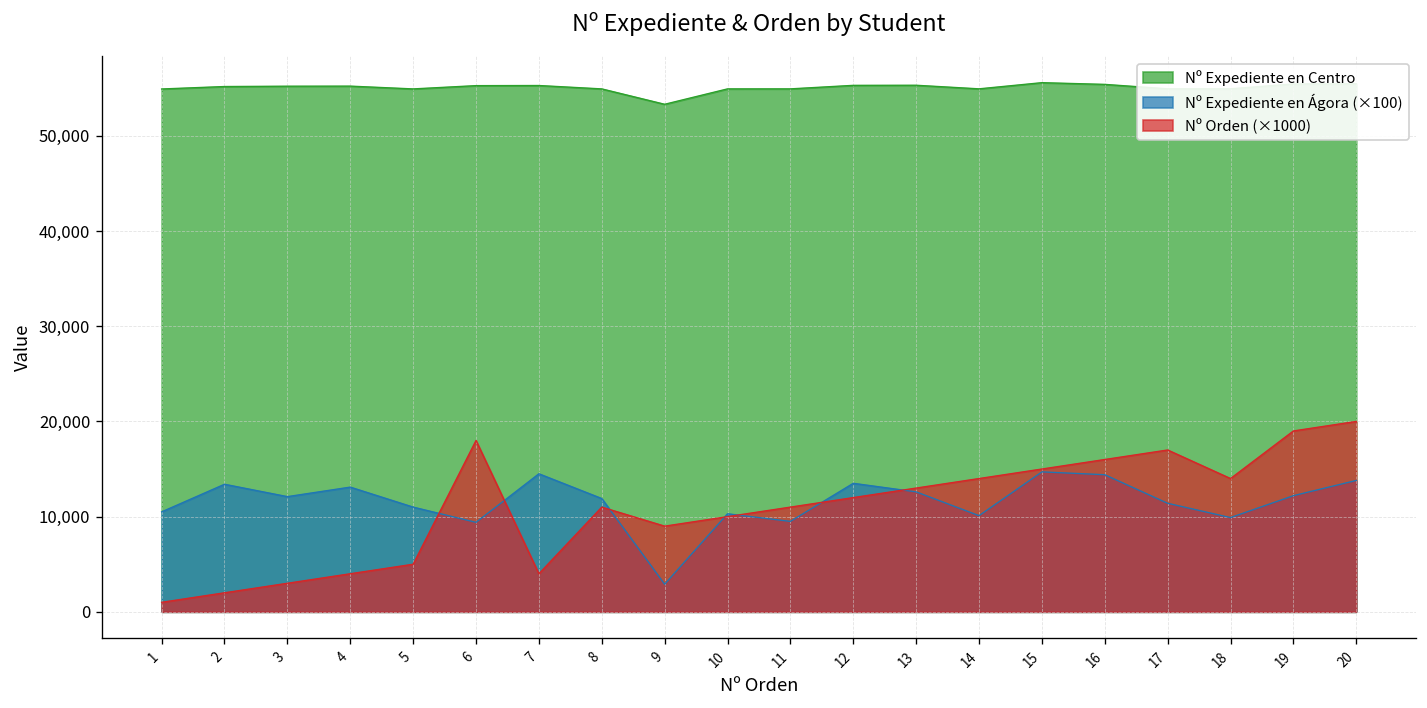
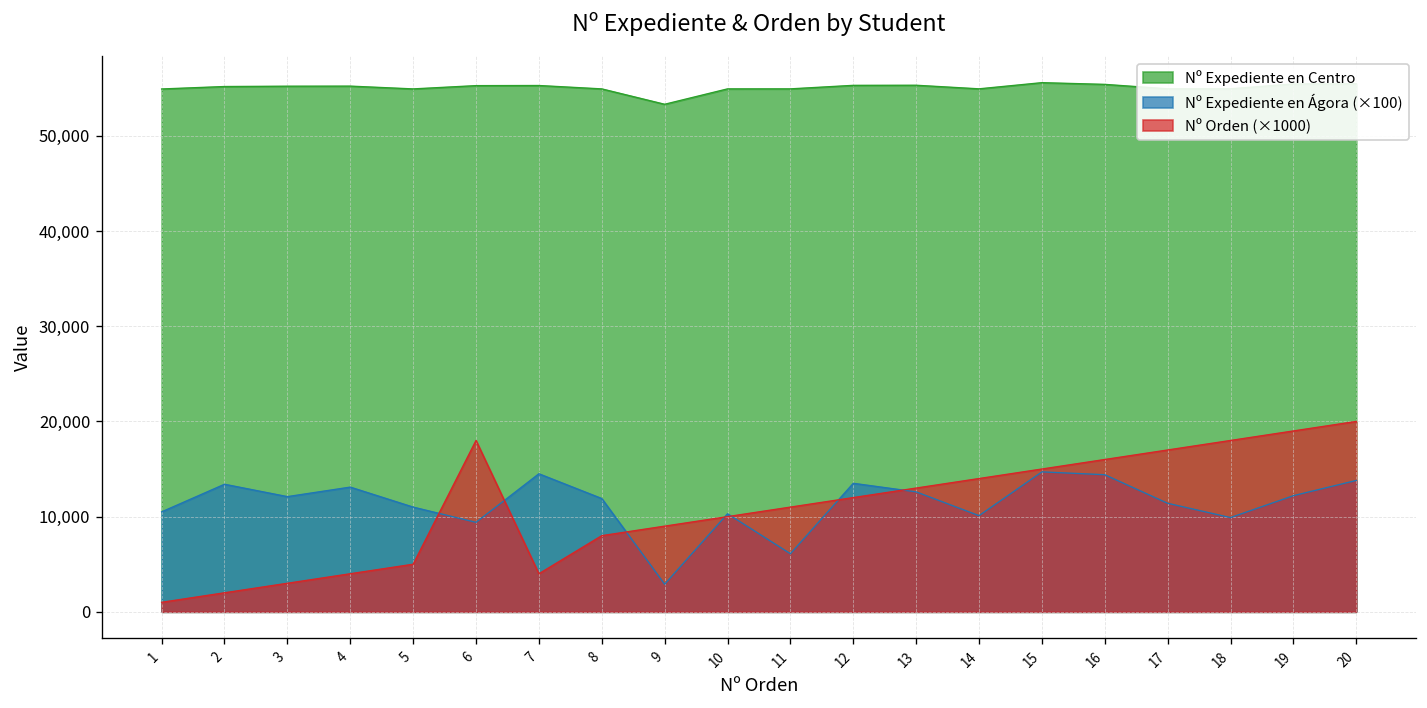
Nº Orden (×1000), 8: 11,000 -> 8,000
Nº Expediente en Ágora (×100), 11: 10,000 -> 6,000
Nº Orden (×1000), 18: 14,000 -> 18,000
